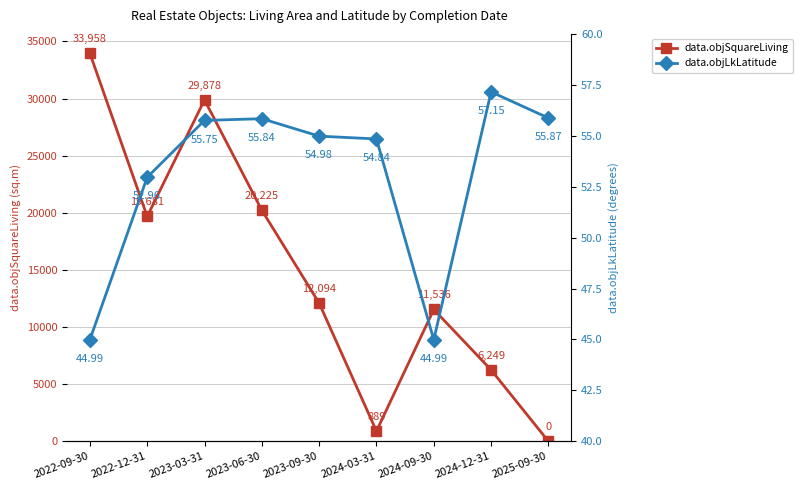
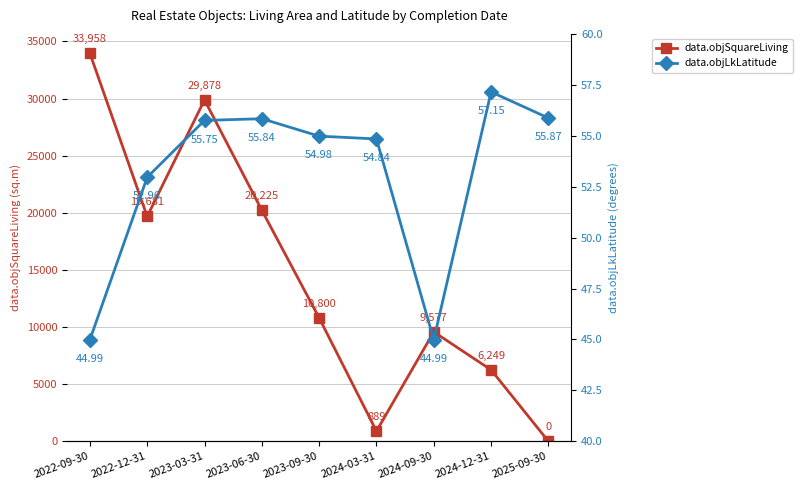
data.objSquareLiving, 2023-09-30: 12,094 -> 10,800
data.objSquareLiving, 2024-09-30: 11,536 -> 9,577
